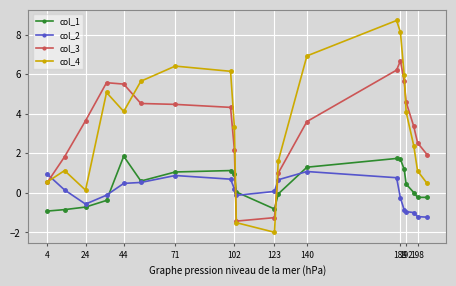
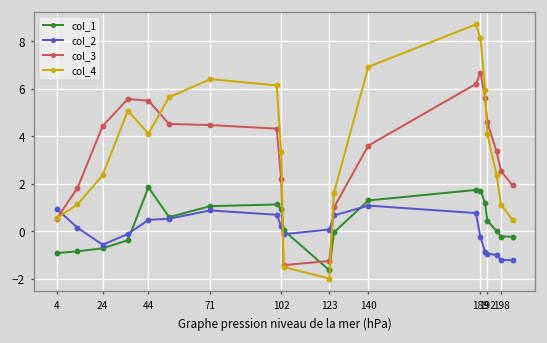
col_3, 24: 3.6 -> 4.4
col_4, 24: 0.1 -> 2.4
col_1, 123: -0.8 -> -1.6
